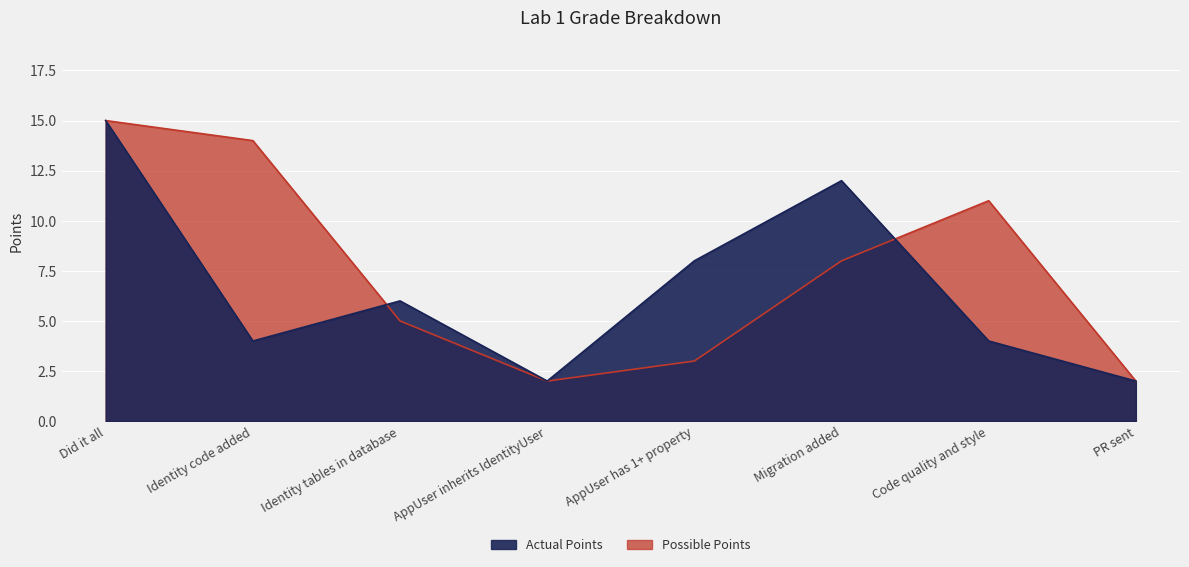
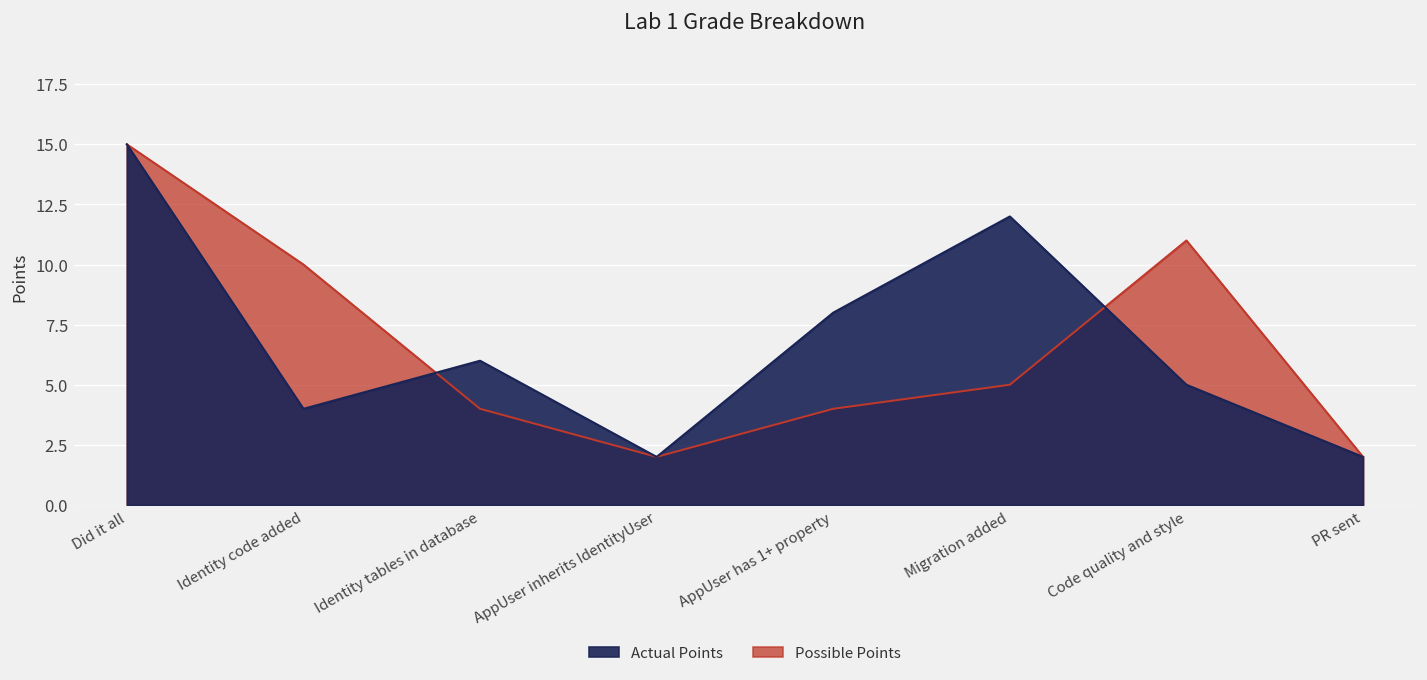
Possible Points, Identity code added: 14 -> 10
Possible Points, Identity tables in database: 5 -> 4
Possible Points, AppUser has 1+ property: 3 -> 4
Possible Points, Migration added: 8 -> 5
Actual Points, Code quality and style: 4 -> 5
